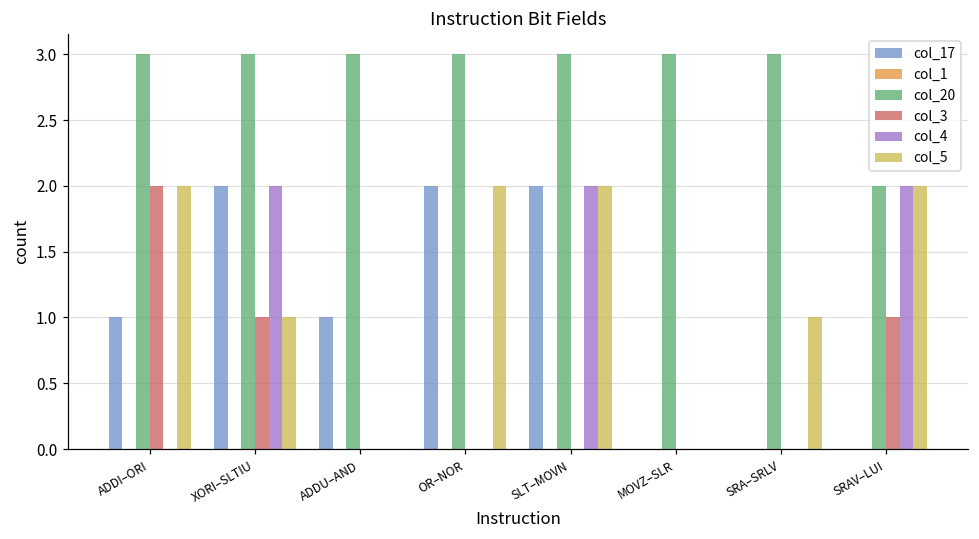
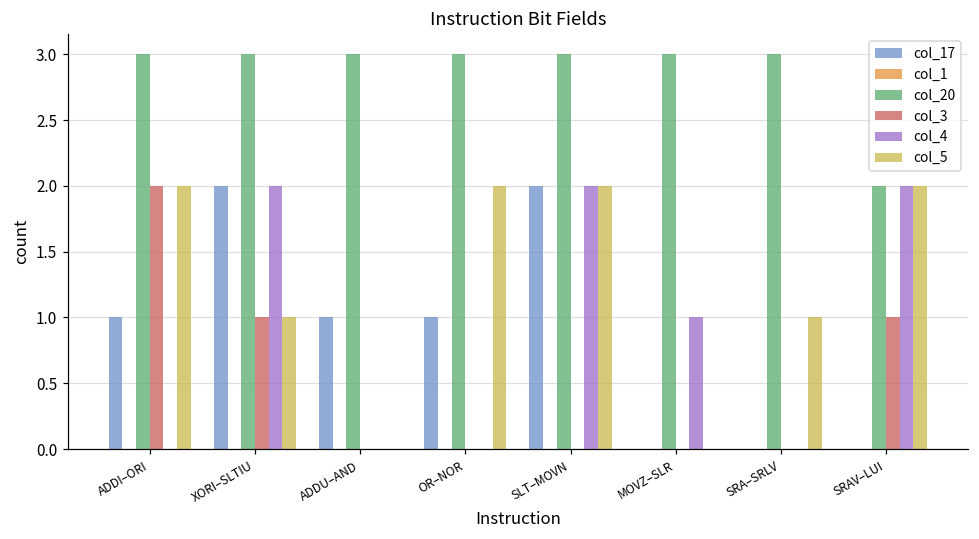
col_17, OR–NOR: 2 -> 1
col_4, MOVZ–SLR: 0 -> 1
